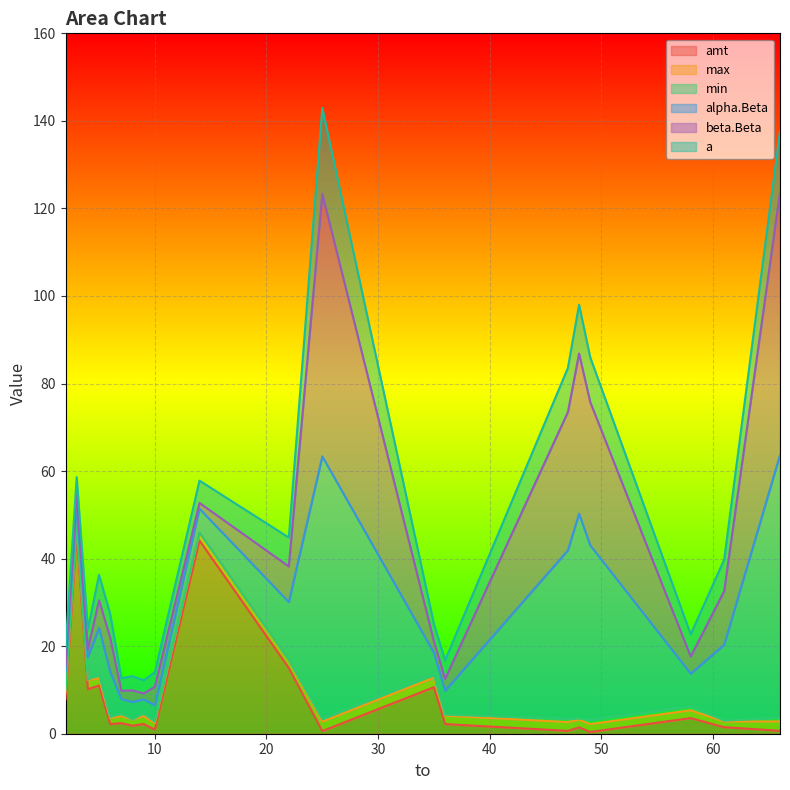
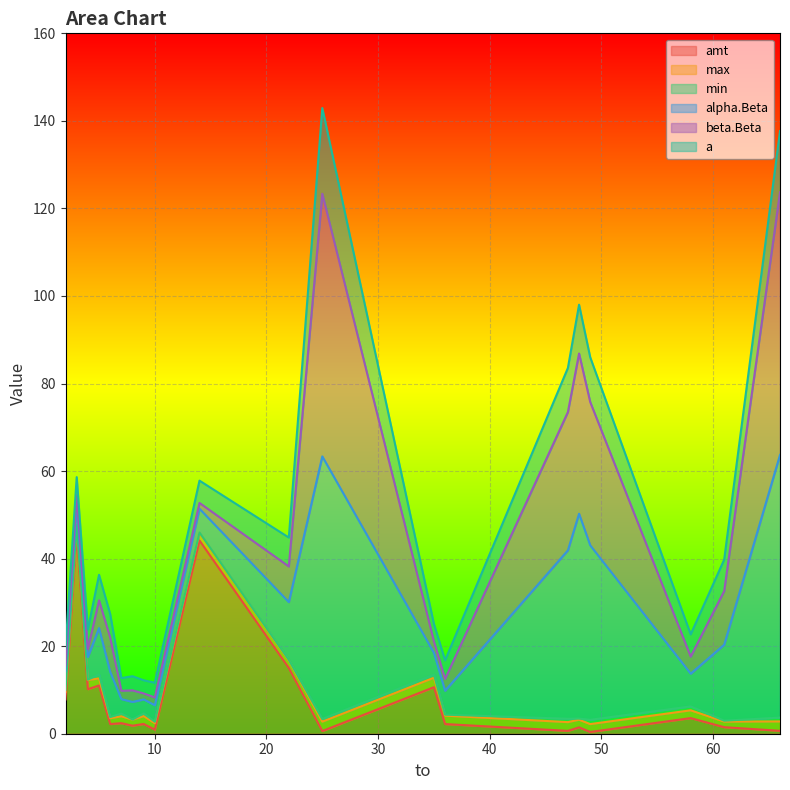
beta.Beta, 10: 4 -> 2
